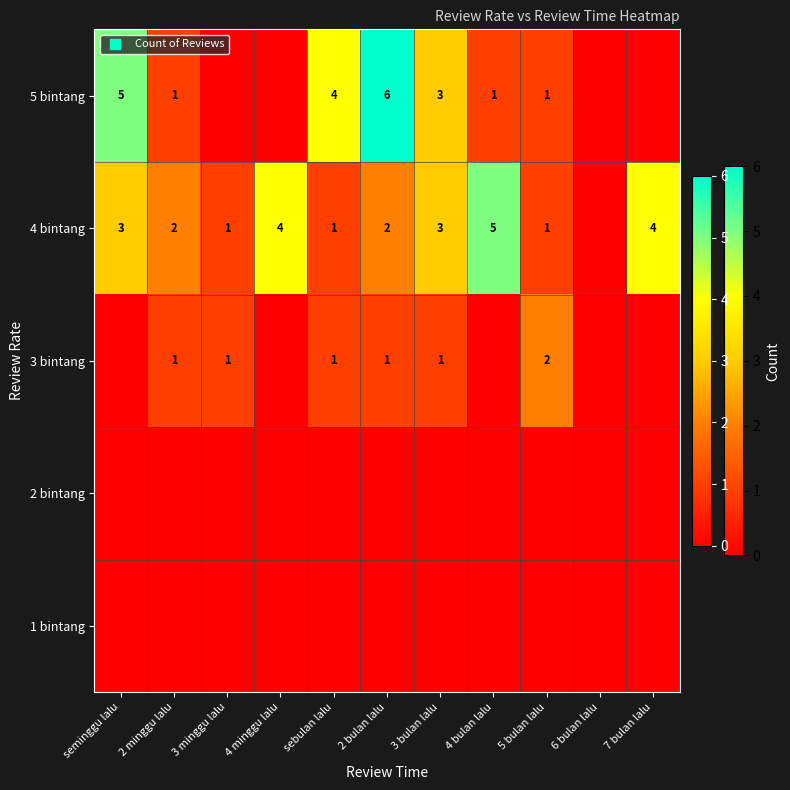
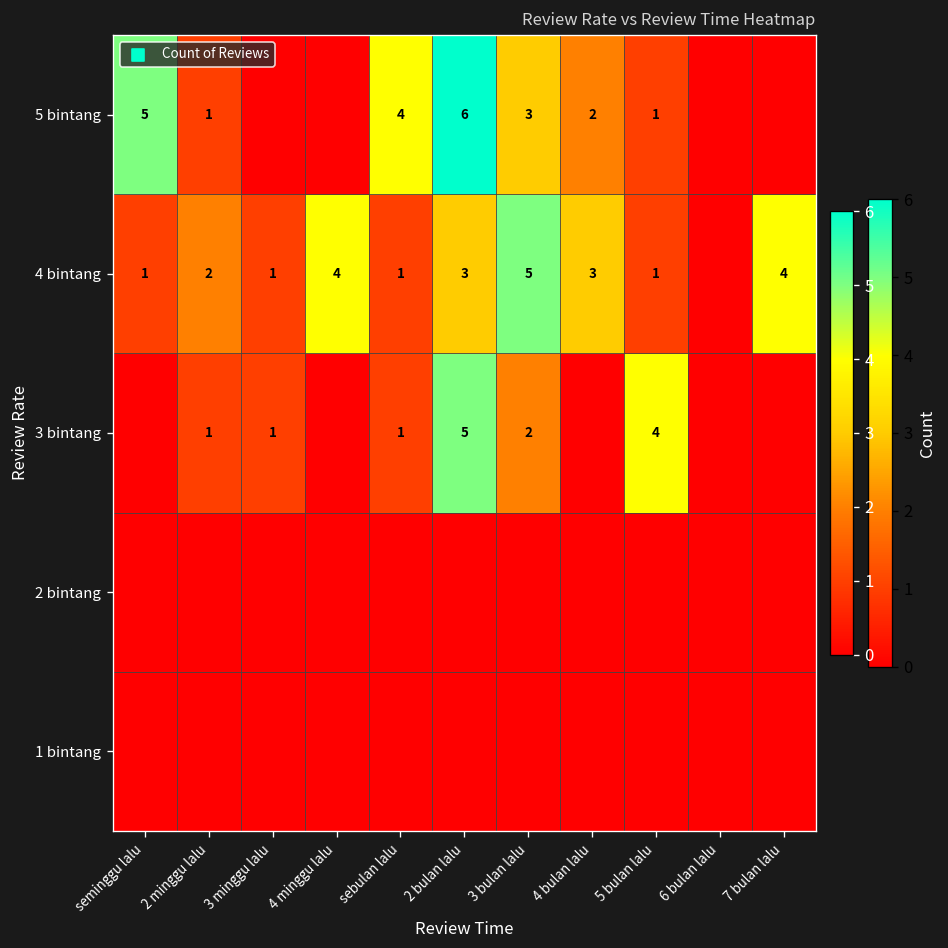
5 bintang, 4 bulan lalu: 1 -> 2
4 bintang, seminggu lalu: 3 -> 1
4 bintang, 2 bulan lalu: 2 -> 3
4 bintang, 3 bulan lalu: 3 -> 5
4 bintang, 4 bulan lalu: 5 -> 3
3 bintang, 2 bulan lalu: 1 -> 5
3 bintang, 3 bulan lalu: 1 -> 2
3 bintang, 5 bulan lalu: 2 -> 4
